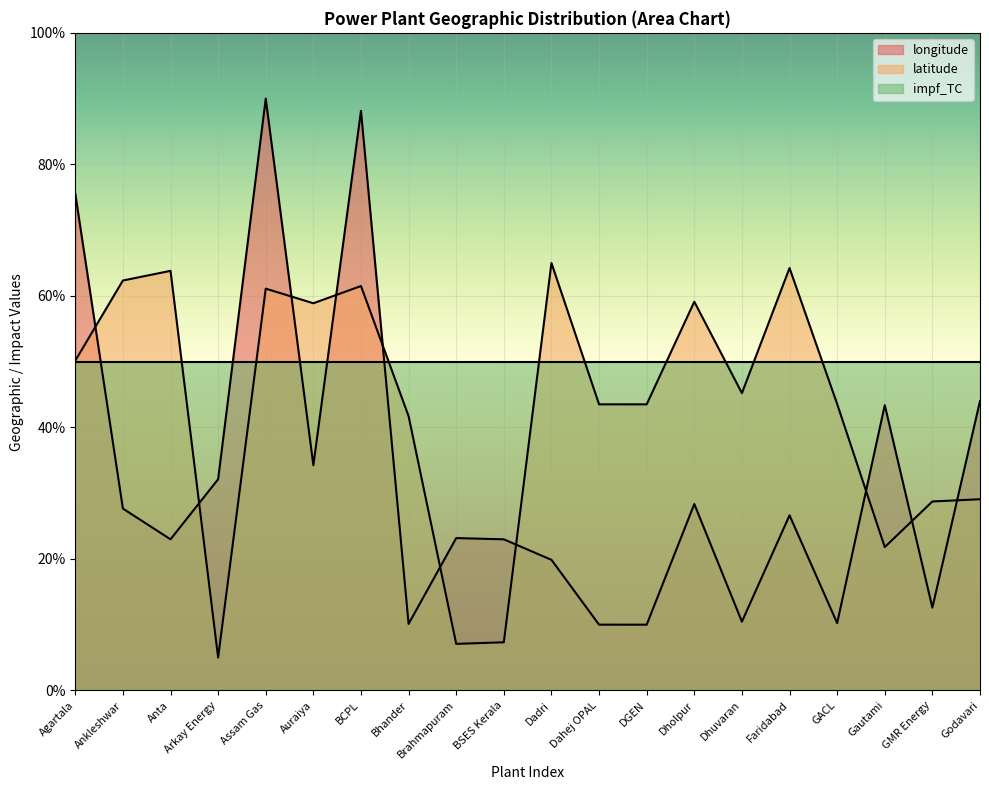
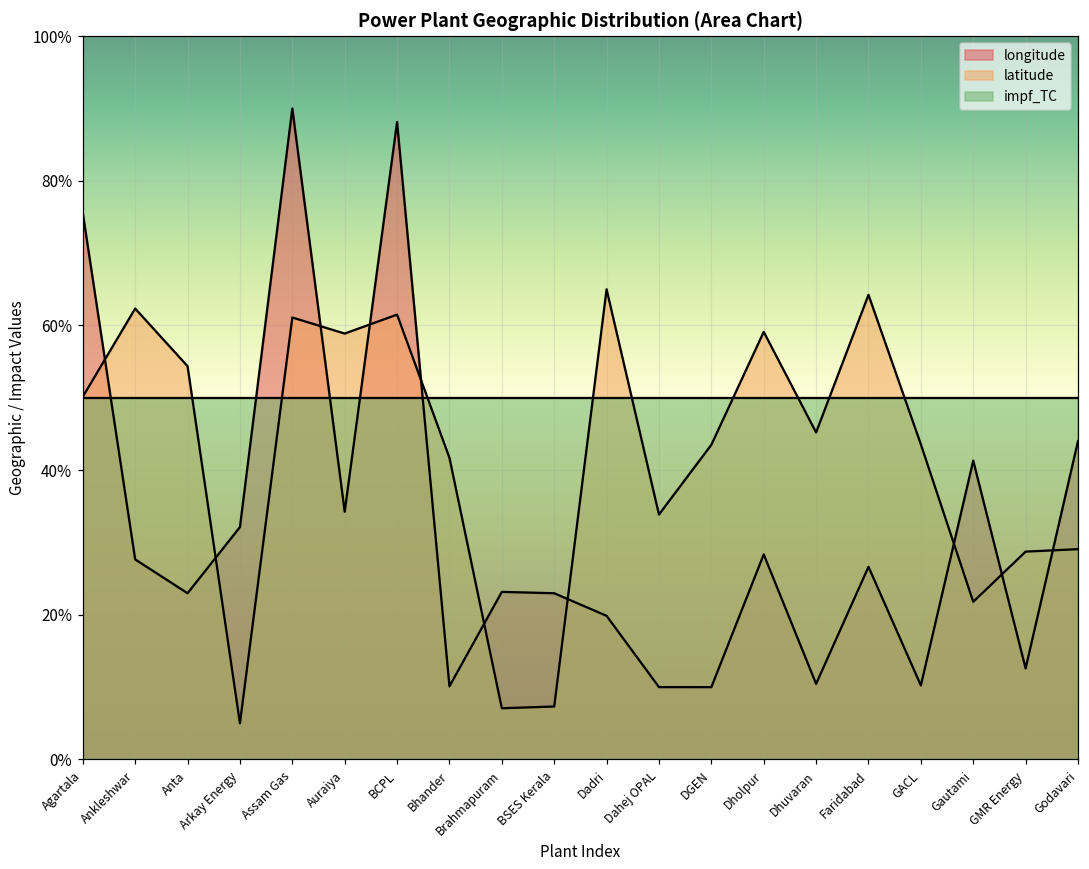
latitude, Anta: 64% -> 54%
latitude, Dahej OPAL: 44% -> 34%
longitude, Gautami: 43% -> 41%
